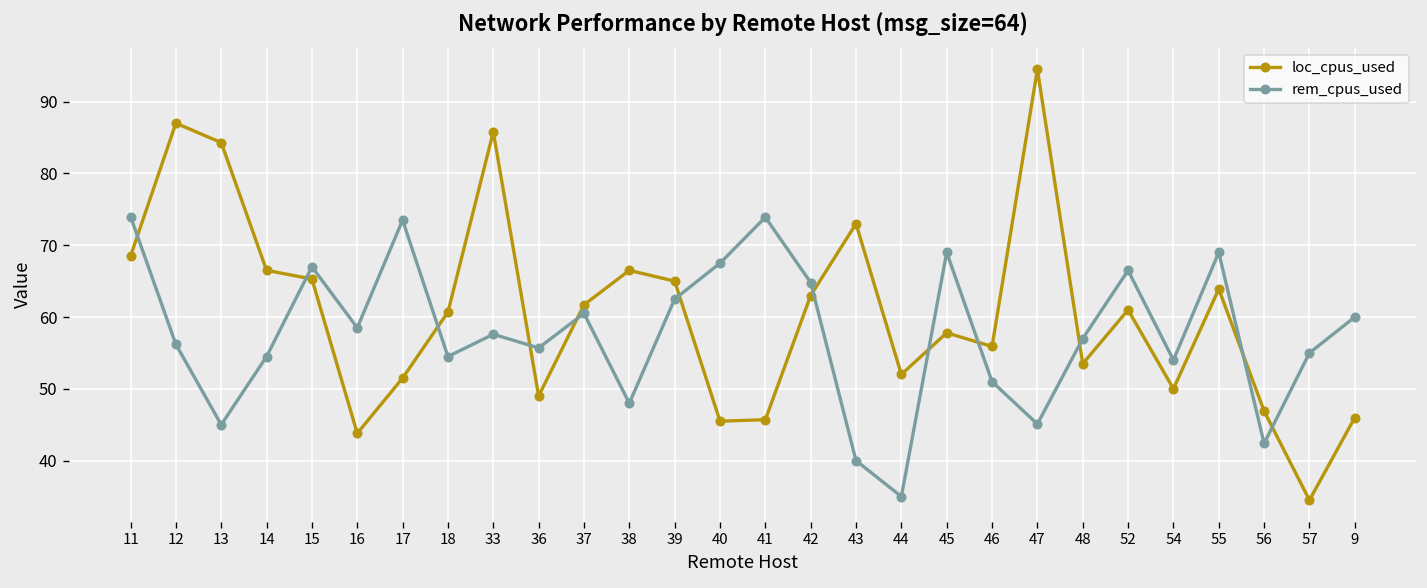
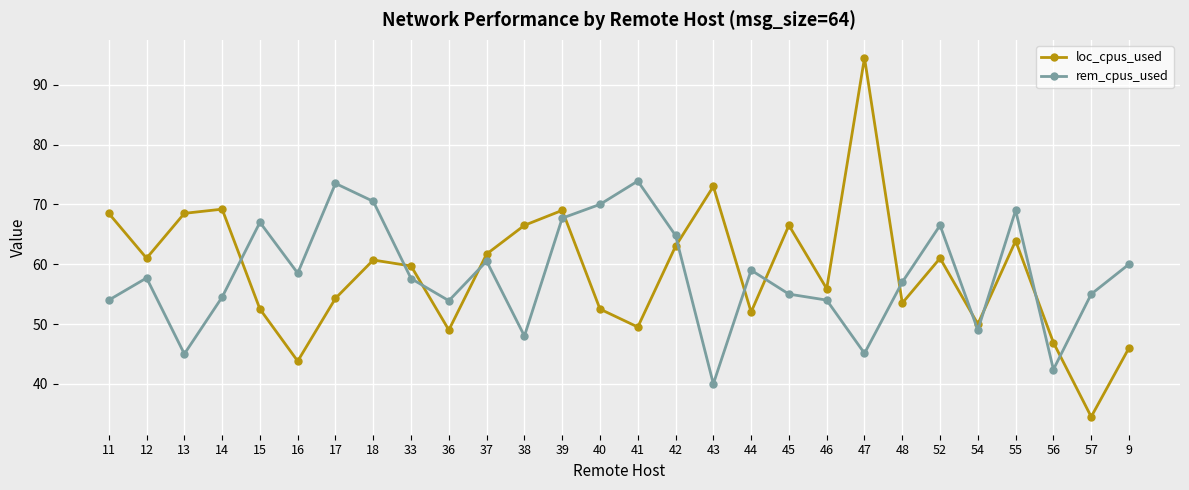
rem_cpus_used, 11: 74 -> 54
loc_cpus_used, 12: 87 -> 61
rem_cpus_used, 12: 56 -> 58
loc_cpus_used, 13: 84 -> 69
loc_cpus_used, 14: 67 -> 69
loc_cpus_used, 15: 65 -> 53
loc_cpus_used, 17: 52 -> 54
rem_cpus_used, 18: 55 -> 71
loc_cpus_used, 33: 86 -> 60
rem_cpus_used, 36: 56 -> 54
loc_cpus_used, 39: 65 -> 69
rem_cpus_used, 39: 63 -> 68
loc_cpus_used, 40: 46 -> 53
rem_cpus_used, 40: 68 -> 70
loc_cpus_used, 41: 46 -> 50
rem_cpus_used, 44: 35 -> 59
loc_cpus_used, 45: 58 -> 67
rem_cpus_used, 45: 69 -> 55
rem_cpus_used, 46: 51 -> 54
rem_cpus_used, 54: 54 -> 49
